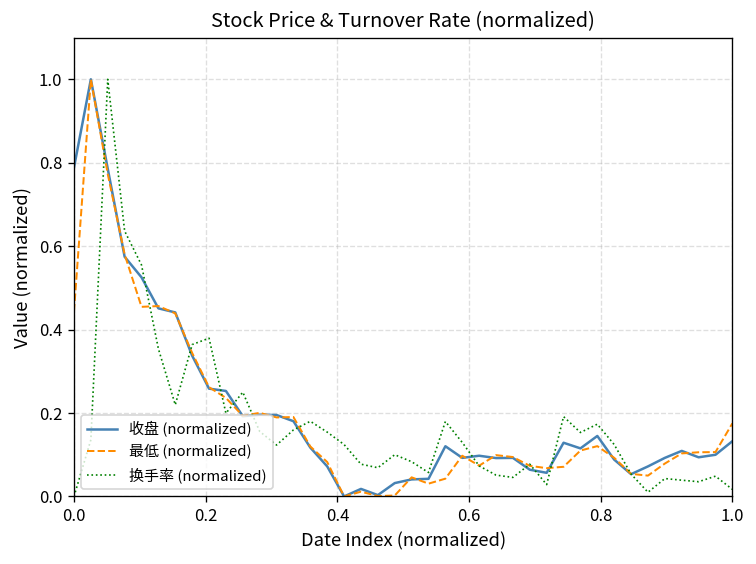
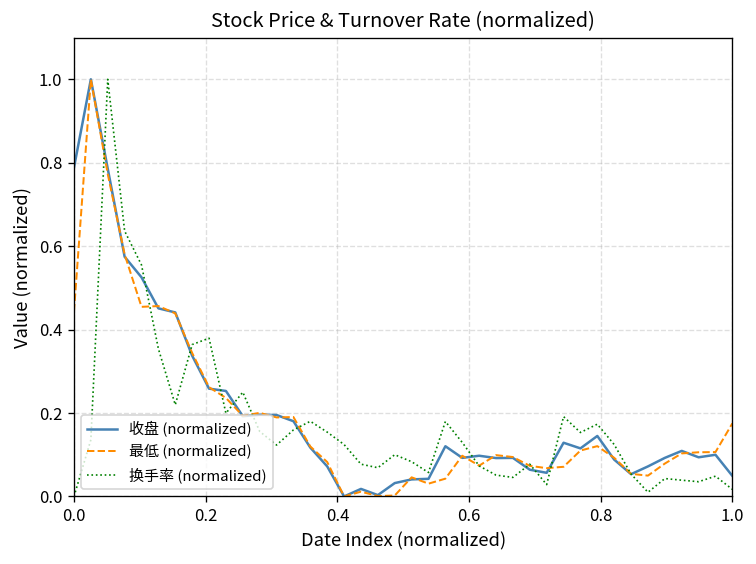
收盘 (normalized), 1.0: 0.13 -> 0.05
